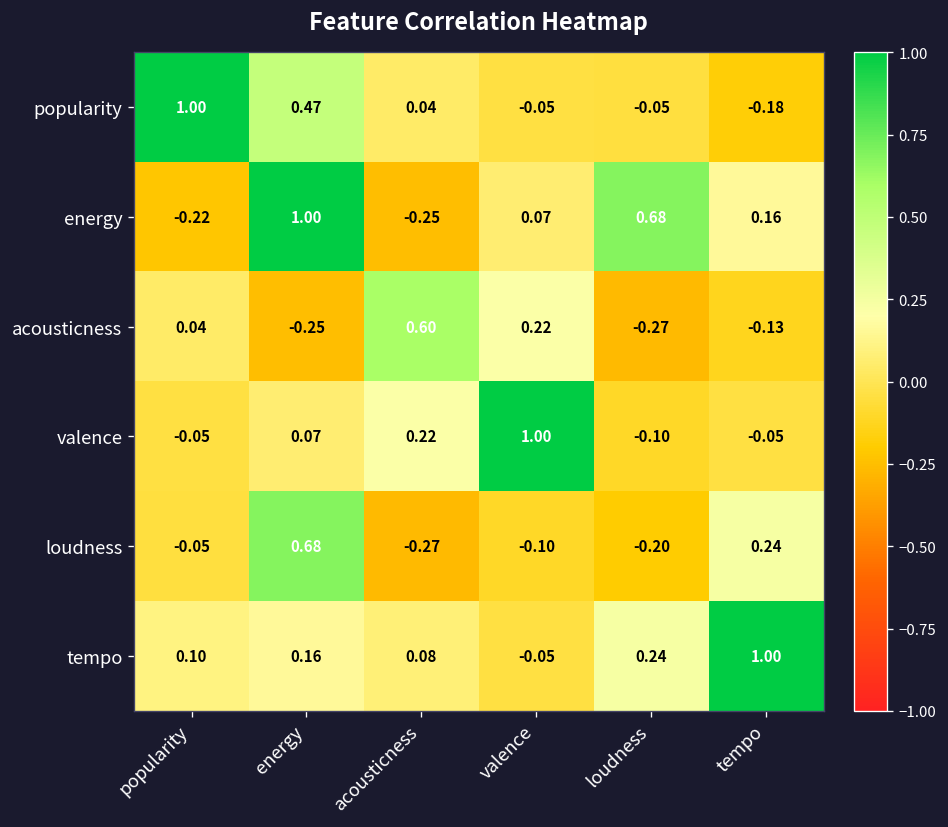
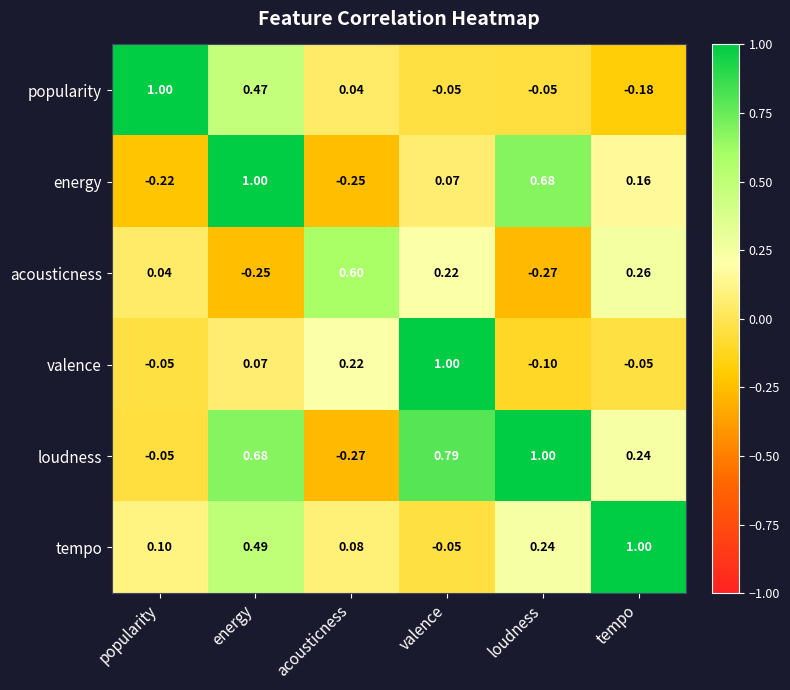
acousticness, tempo: -0.13 -> 0.26
loudness, valence: -0.10 -> 0.79
loudness, loudness: -0.20 -> 1.00
tempo, energy: 0.16 -> 0.49
